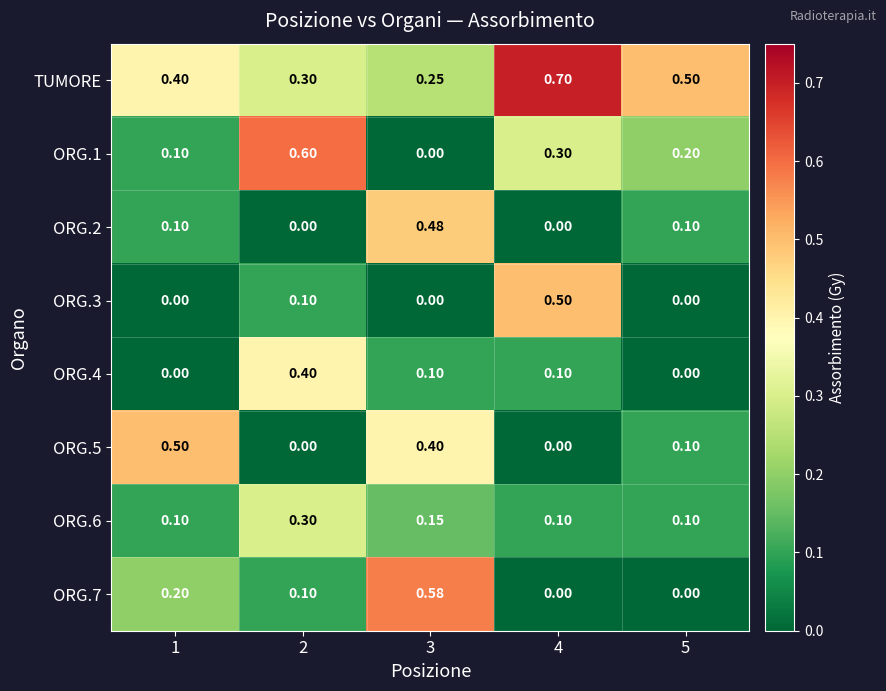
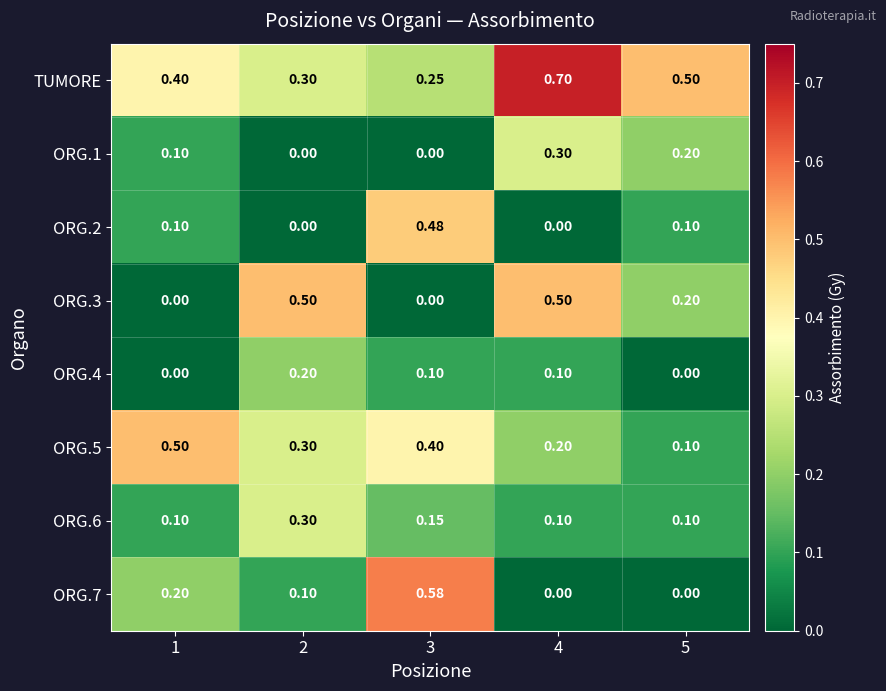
ORG.1, 2: 0.60 -> 0.00
ORG.3, 2: 0.10 -> 0.50
ORG.3, 5: 0.00 -> 0.20
ORG.4, 2: 0.40 -> 0.20
ORG.5, 2: 0.00 -> 0.30
ORG.5, 4: 0.00 -> 0.20
